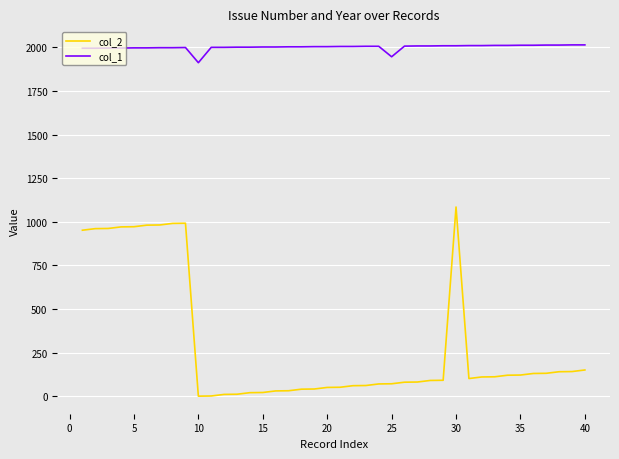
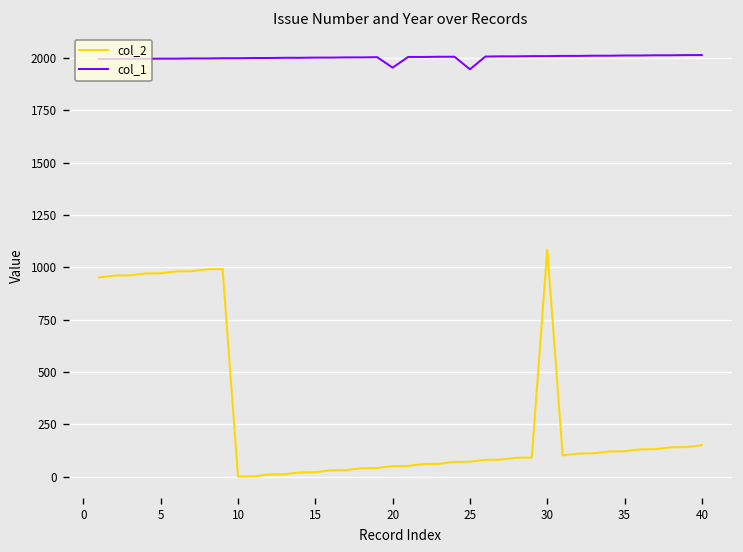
col_1, 10: 1910 -> 2000
col_1, 20: 2000 -> 1950
